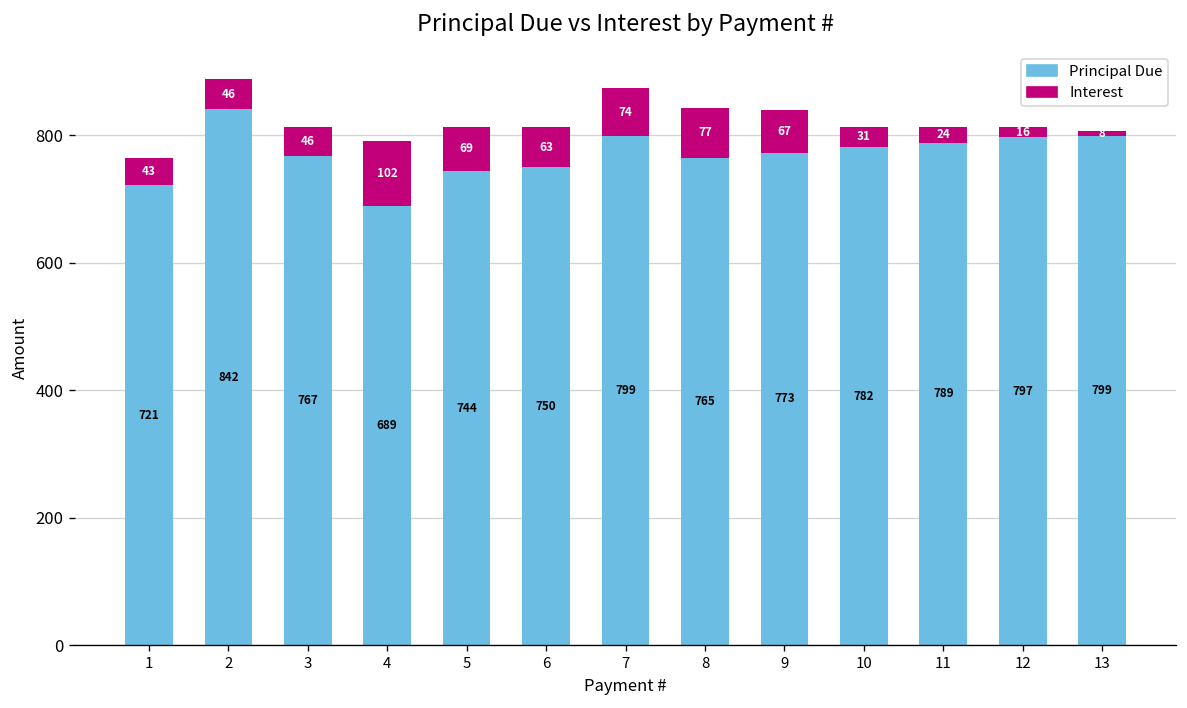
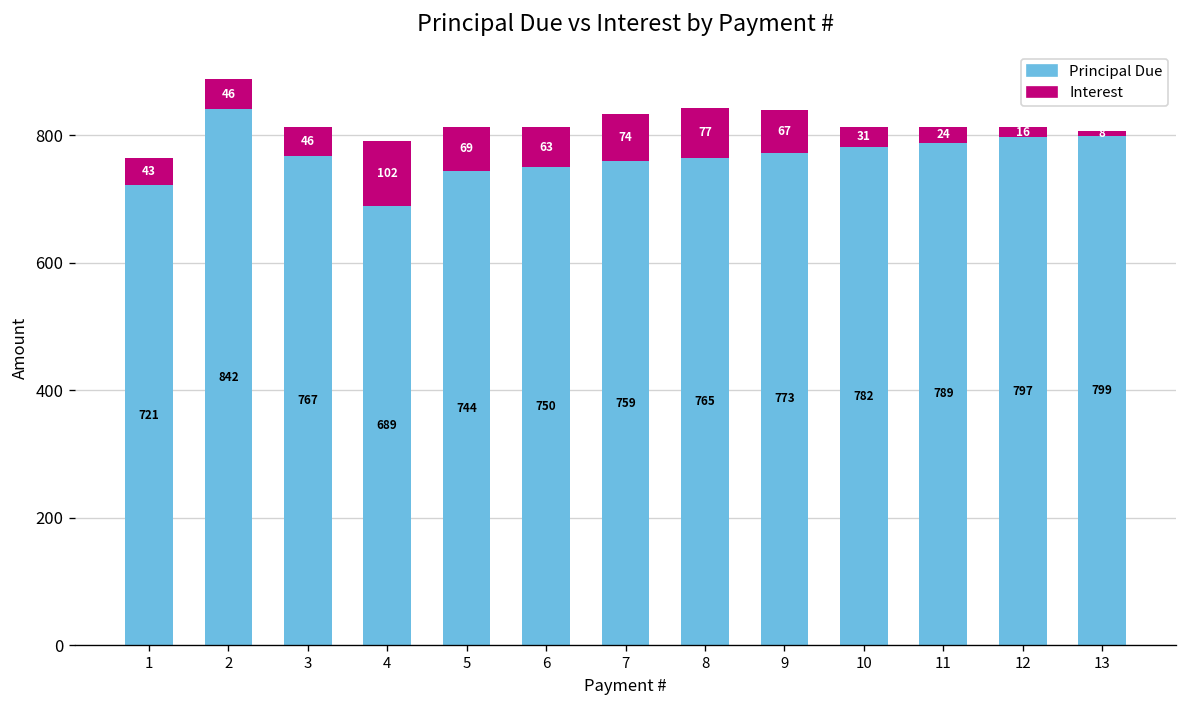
Principal Due, 7: 799 -> 759
